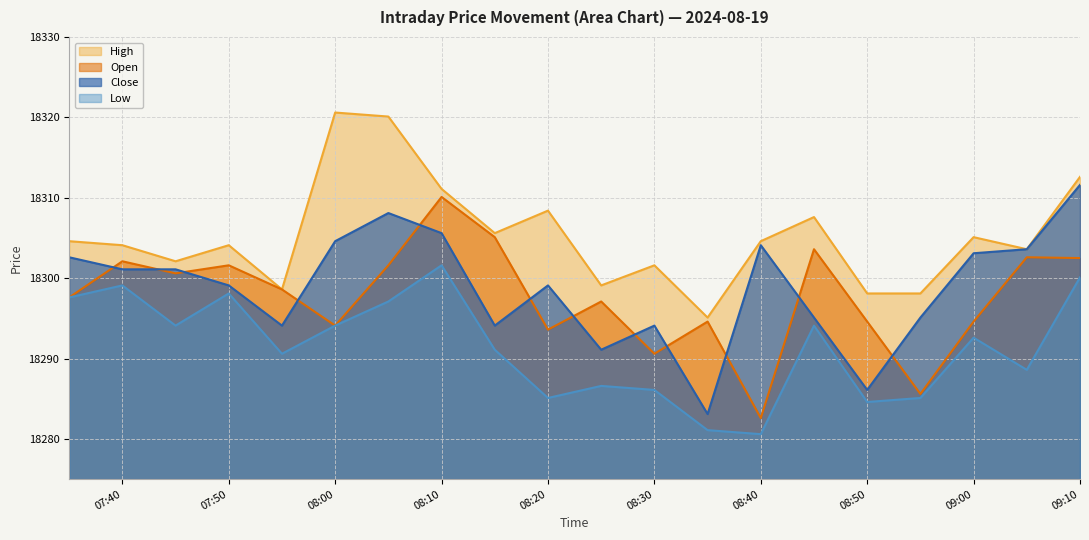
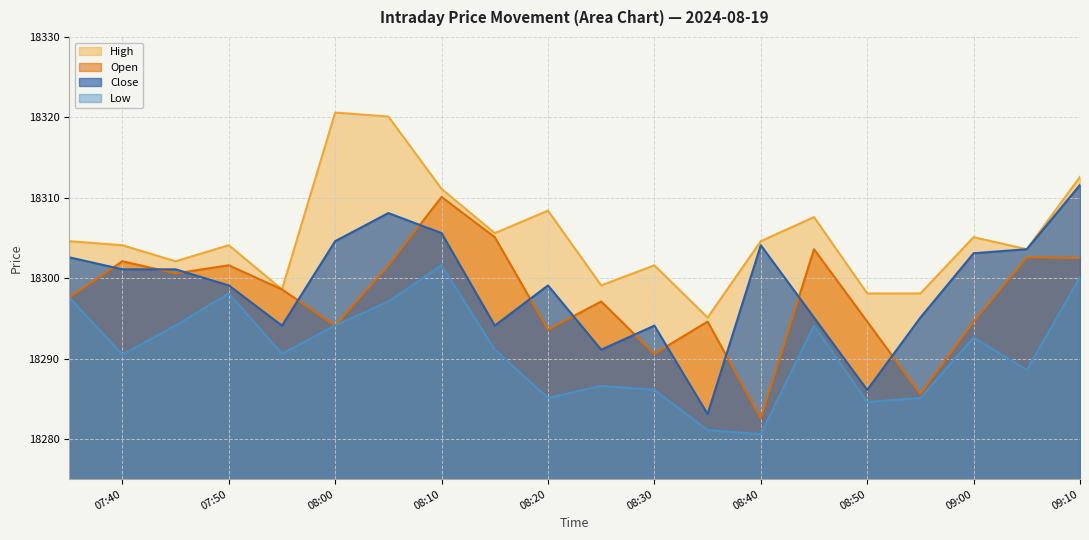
Low, 07:40: 18299 -> 18291
